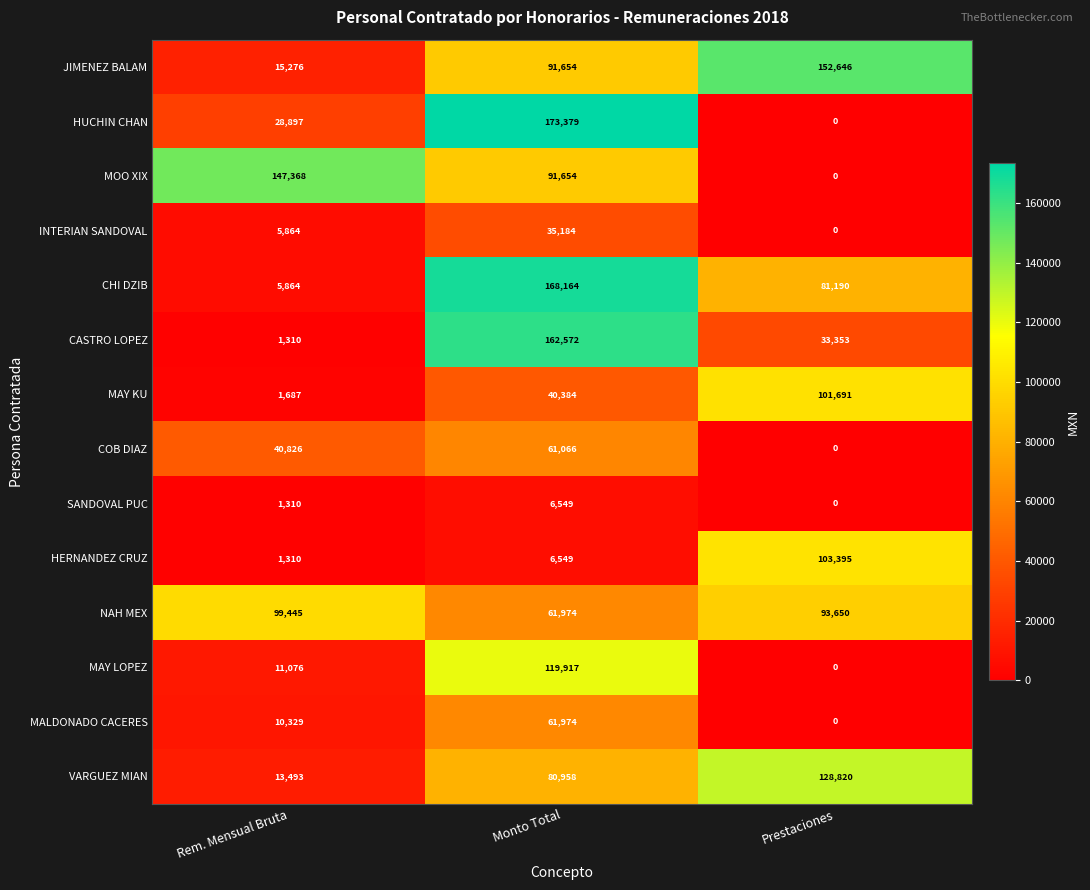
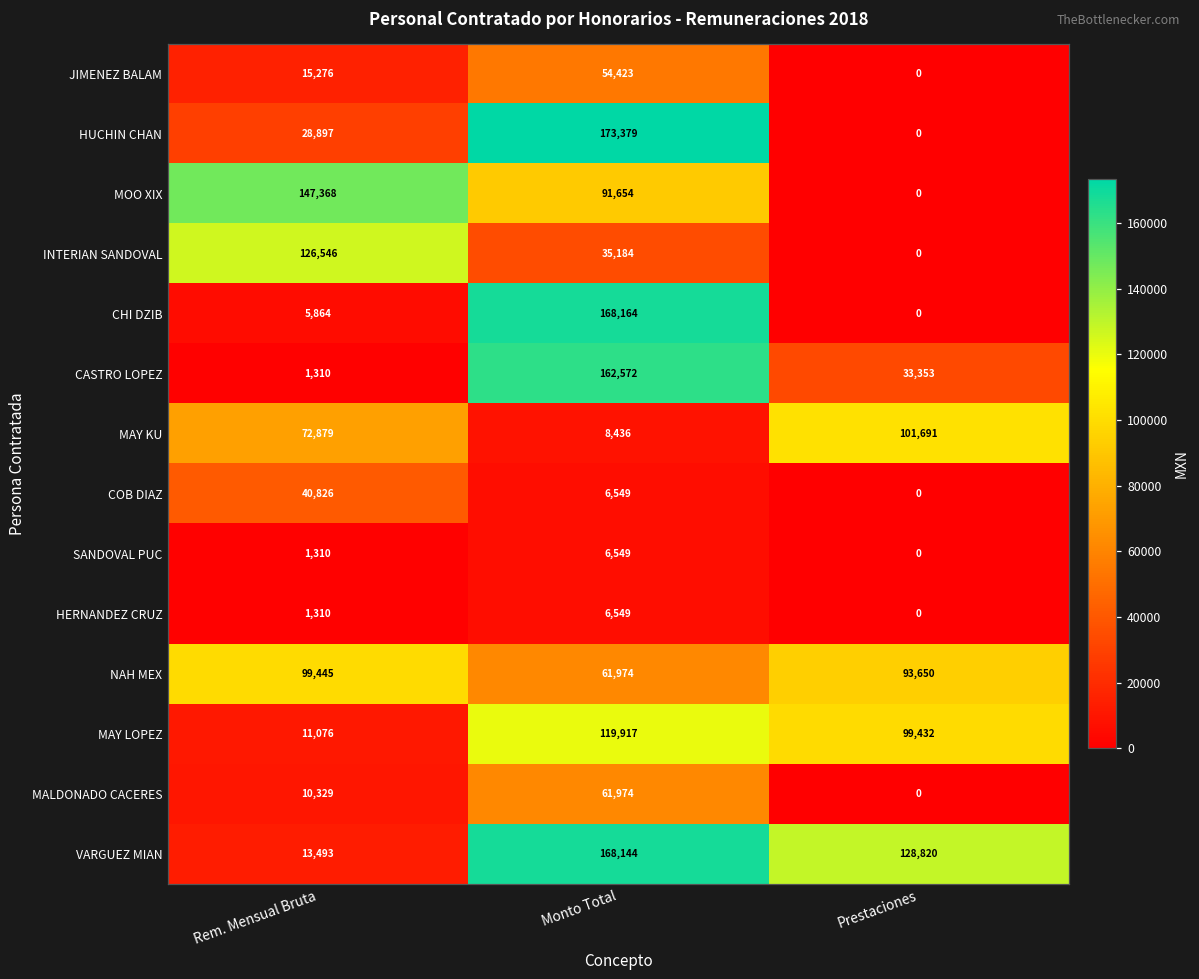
JIMENEZ BALAM, Monto Total: 91,654 -> 54,423
JIMENEZ BALAM, Prestaciones: 152,646 -> 0
INTERIAN SANDOVAL, Rem. Mensual Bruta: 5,864 -> 126,546
CHI DZIB, Prestaciones: 81,190 -> 0
MAY KU, Rem. Mensual Bruta: 1,687 -> 72,879
MAY KU, Monto Total: 40,384 -> 8,436
COB DIAZ, Monto Total: 61,066 -> 6,549
HERNANDEZ CRUZ, Prestaciones: 103,395 -> 0
MAY LOPEZ, Prestaciones: 0 -> 99,432
VARGUEZ MIAN, Monto Total: 80,958 -> 168,144
